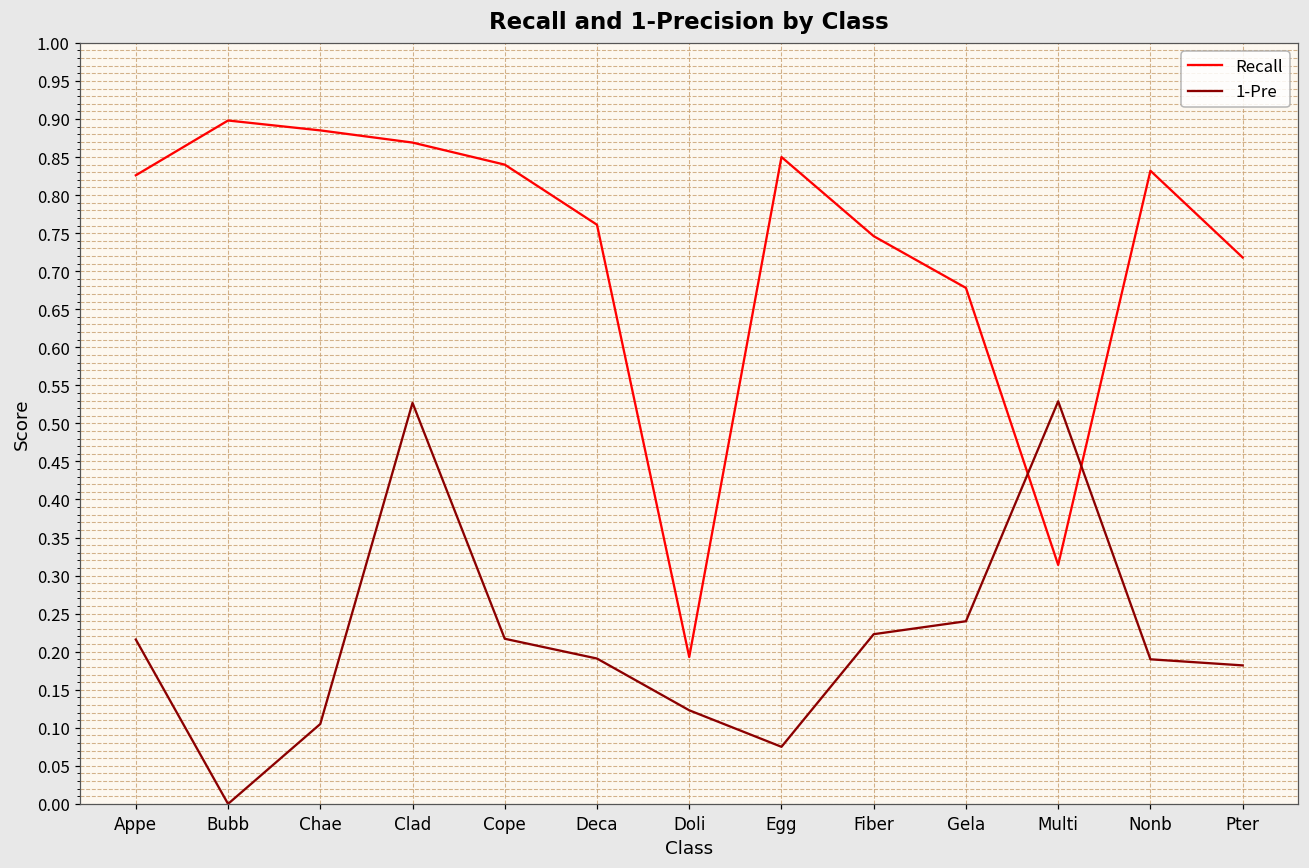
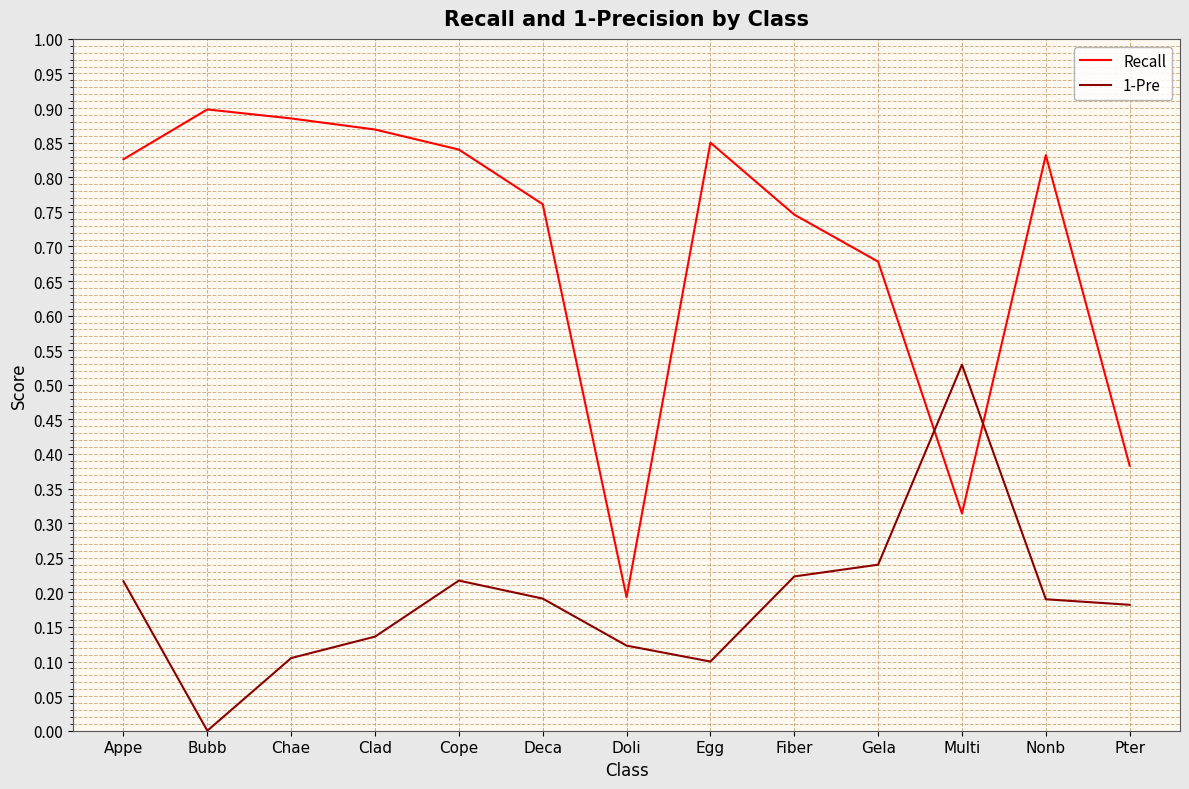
1-Pre, Clad: 0.53 -> 0.14
1-Pre, Egg: 0.08 -> 0.10
Recall, Pter: 0.72 -> 0.38
